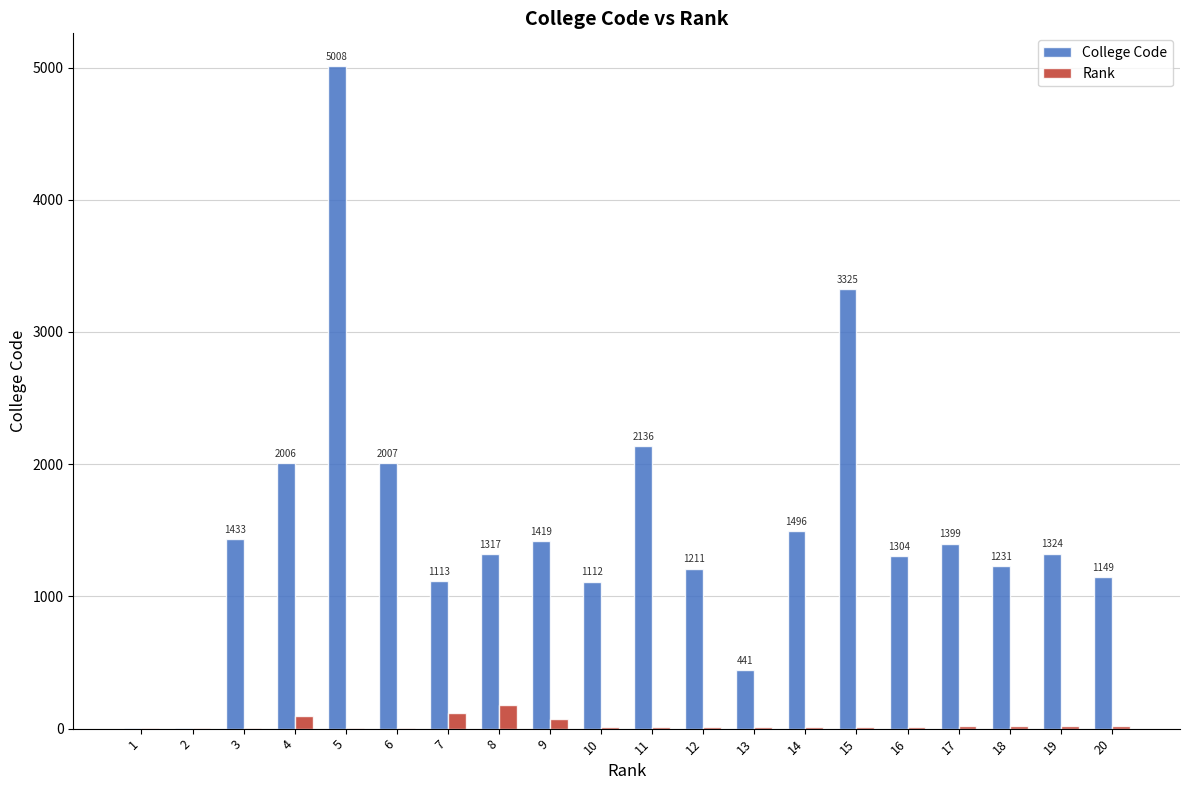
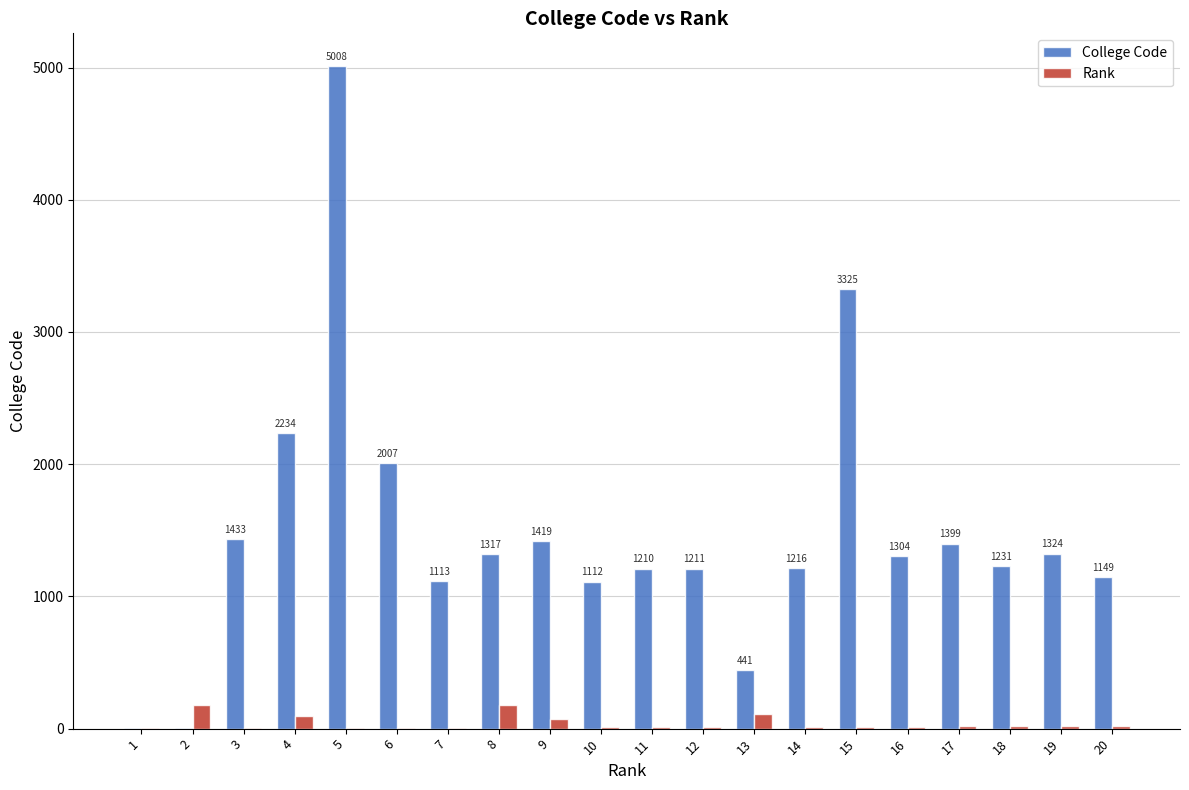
Rank, 2: 0 -> 180
College Code, 4: 2006 -> 2234
Rank, 7: 120 -> 10
College Code, 11: 2136 -> 1210
Rank, 13: 10 -> 110
College Code, 14: 1496 -> 1216
